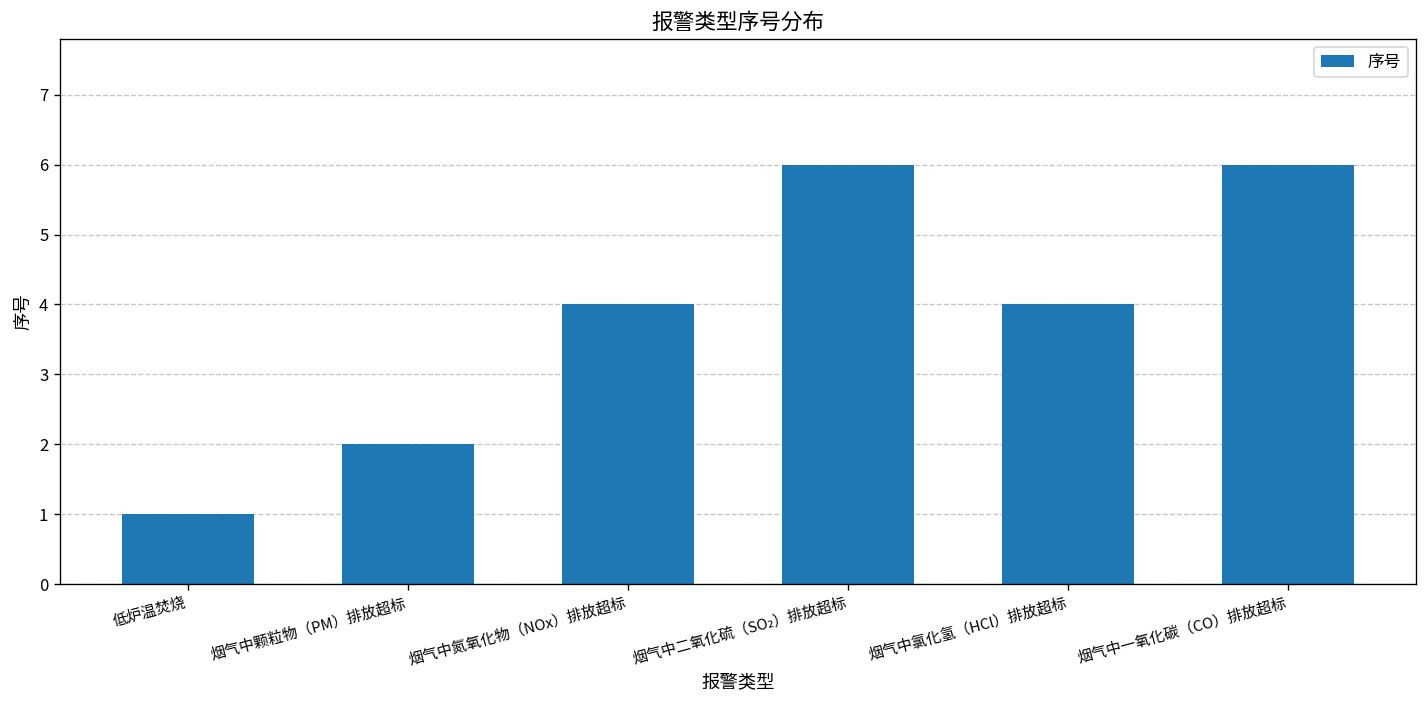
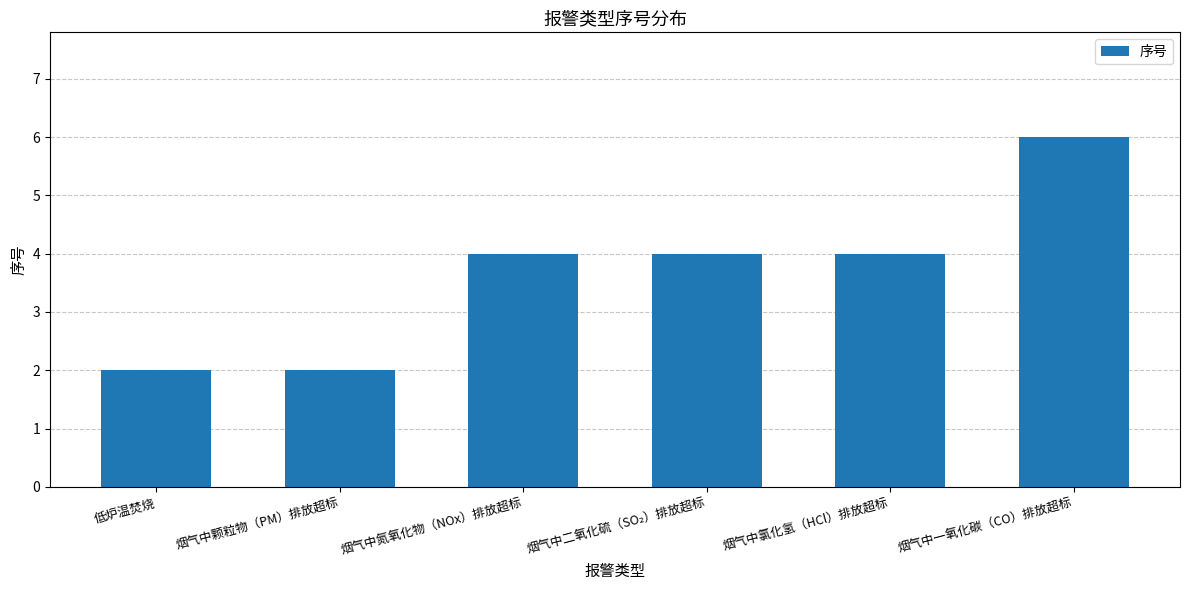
低炉温焚烧: 1 -> 2
烟气中二氧化硫（SO₂）排放超标: 6 -> 4
